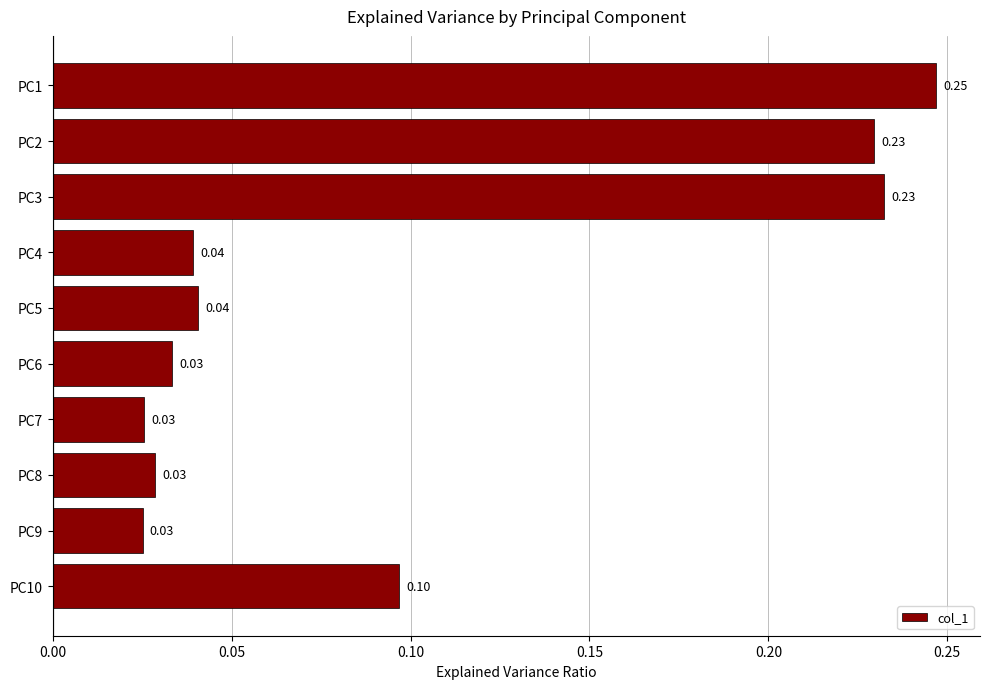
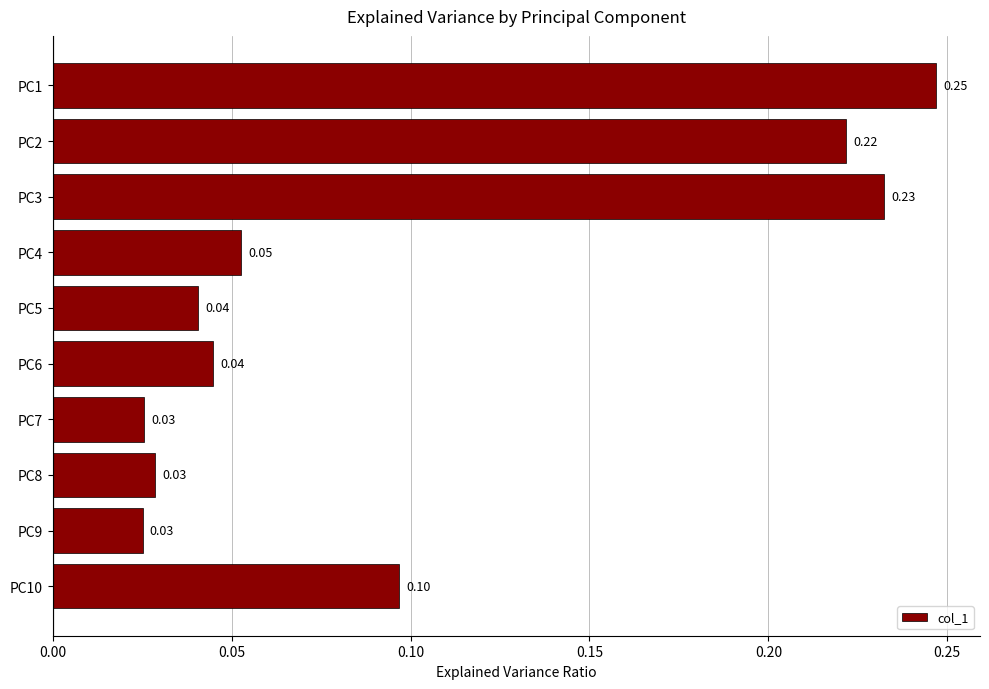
PC2: 0.23 -> 0.22
PC4: 0.04 -> 0.05
PC6: 0.03 -> 0.04
